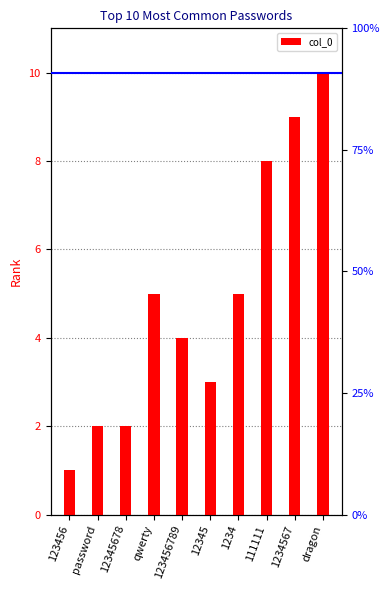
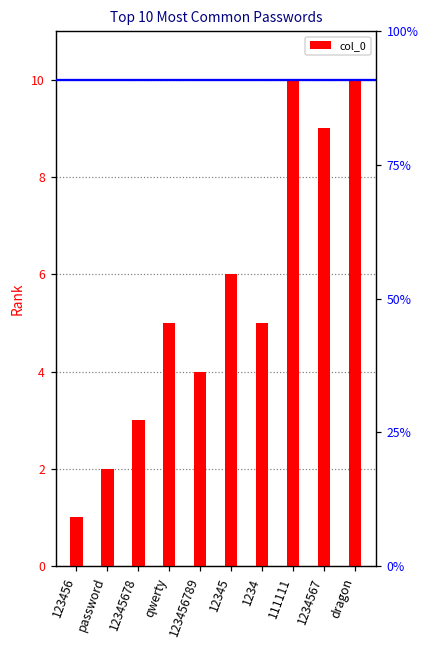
12345678: 2 -> 3
12345: 3 -> 6
111111: 8 -> 10
